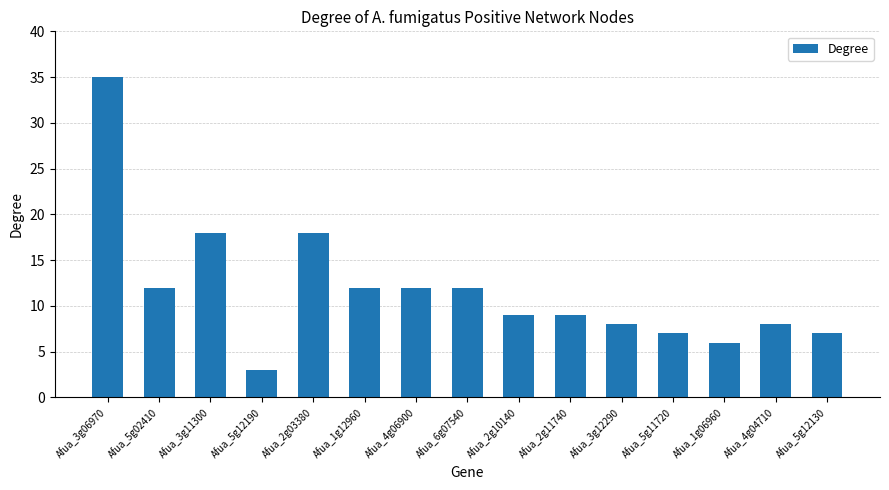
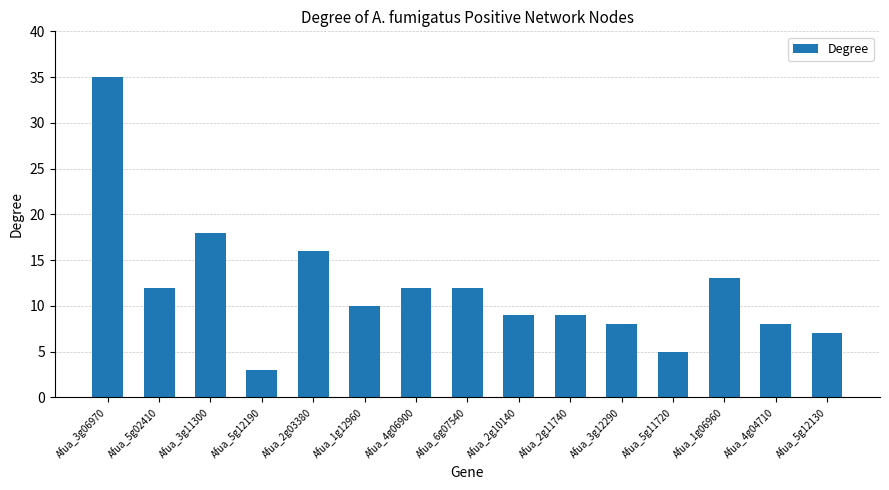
Afua_2g03380: 18 -> 16
Afua_1g12960: 12 -> 10
Afua_5g11720: 7 -> 5
Afua_1g06960: 6 -> 13
